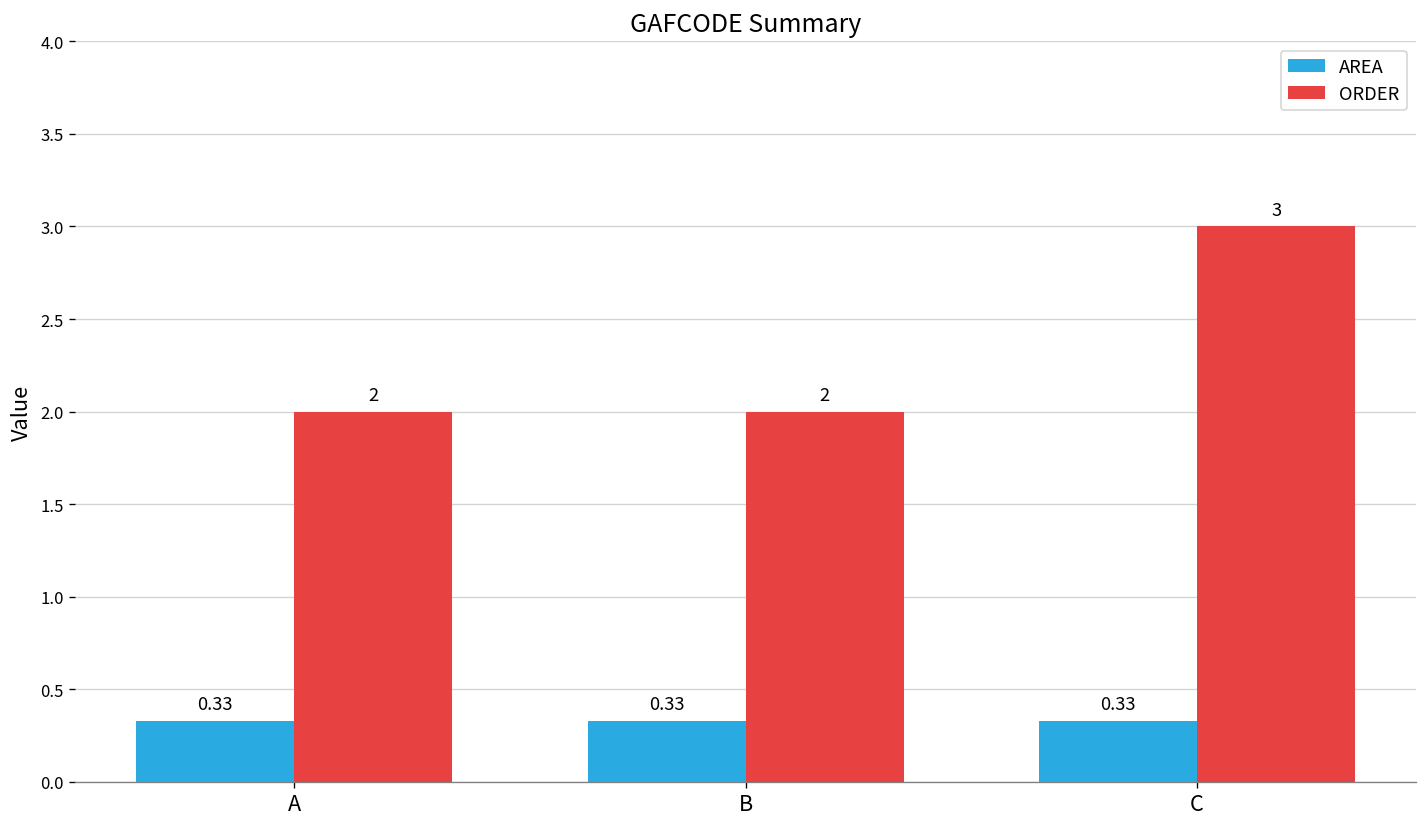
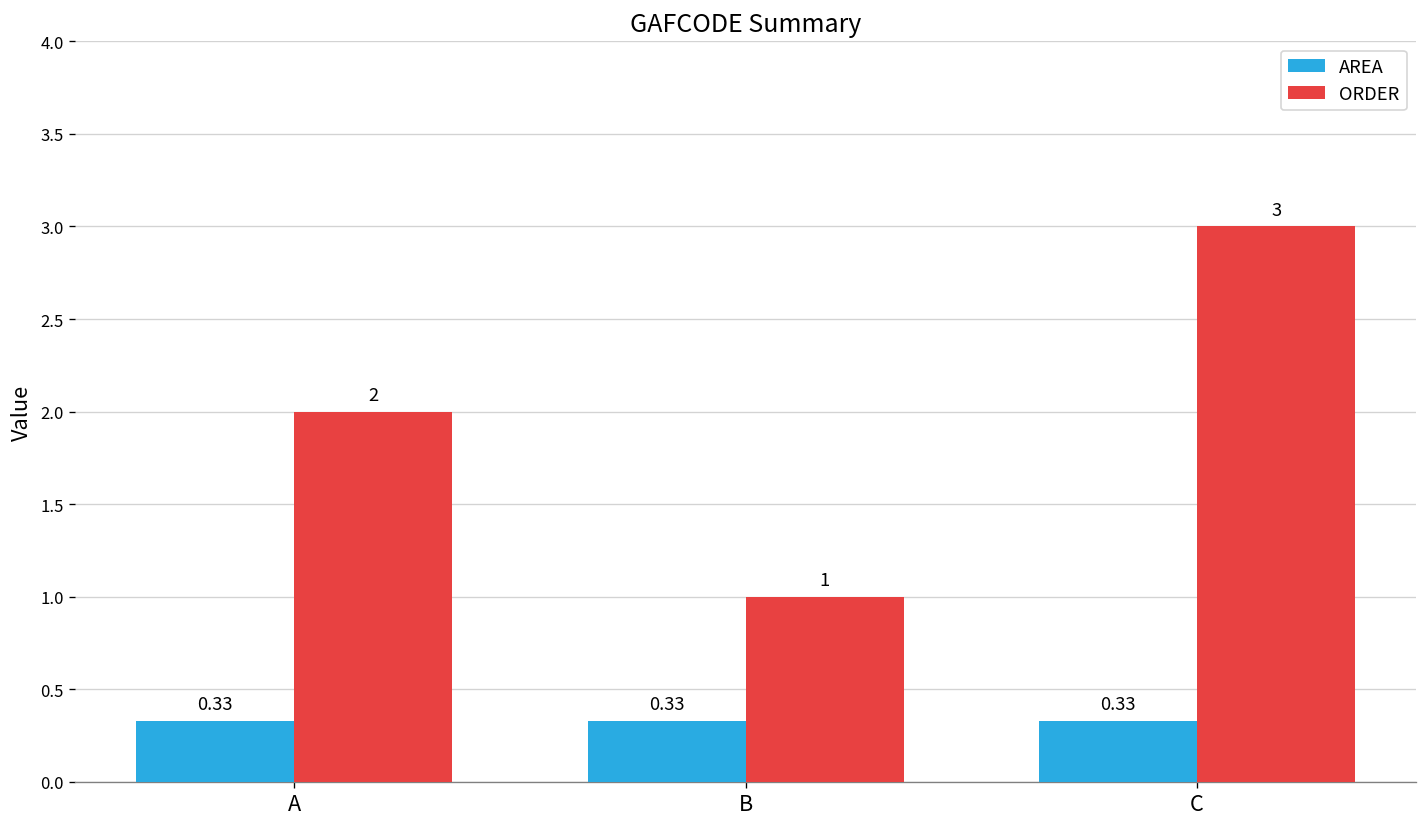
ORDER, B: 2 -> 1
